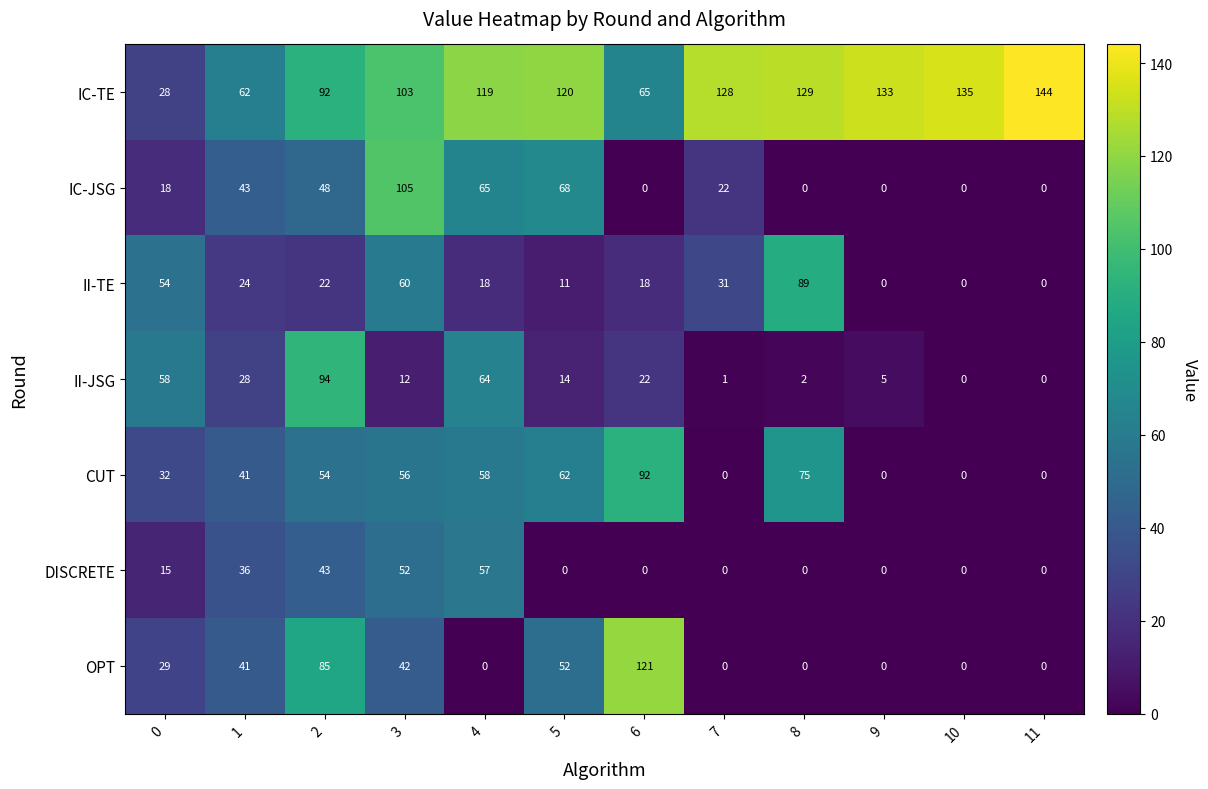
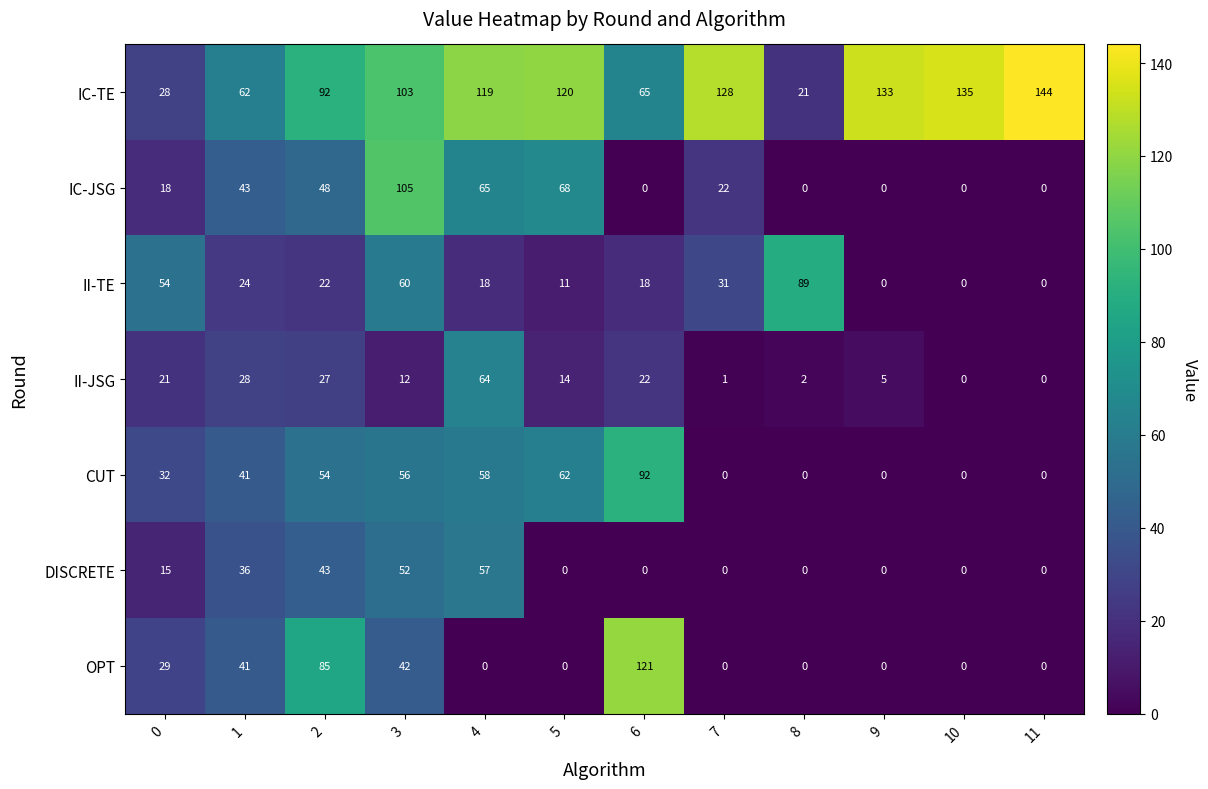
IC-TE, 8: 129 -> 21
II-JSG, 0: 58 -> 21
II-JSG, 2: 94 -> 27
CUT, 8: 75 -> 0
OPT, 5: 52 -> 0
